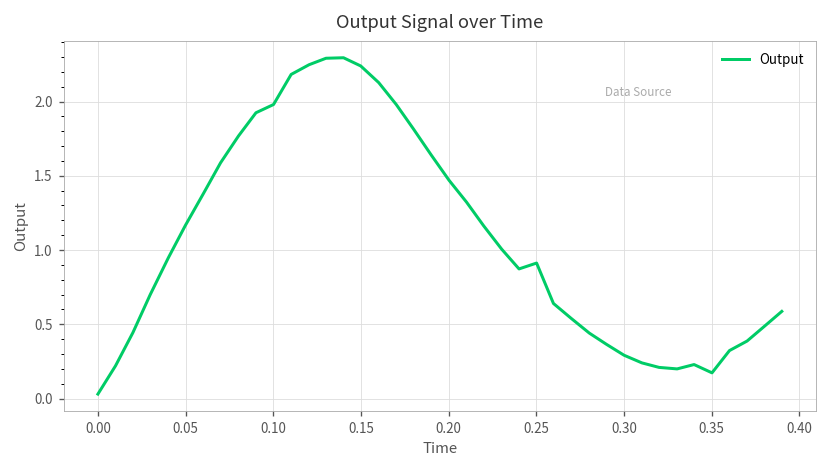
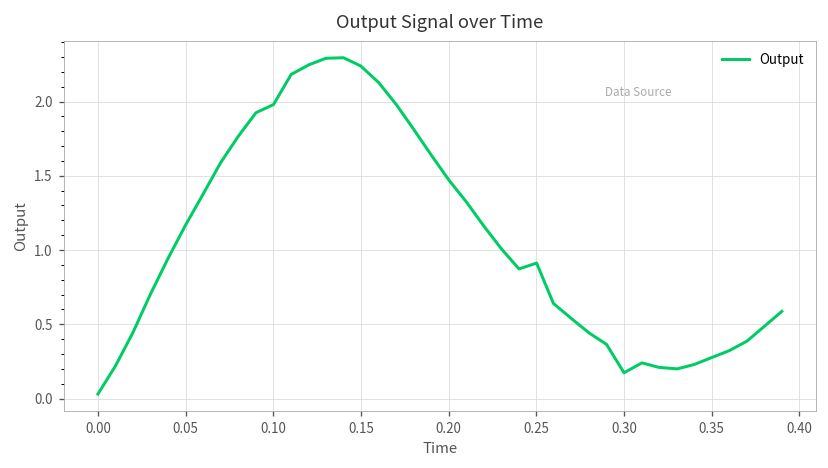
0.30: 0.29 -> 0.17
0.35: 0.17 -> 0.28
